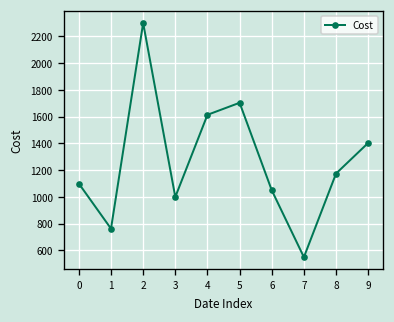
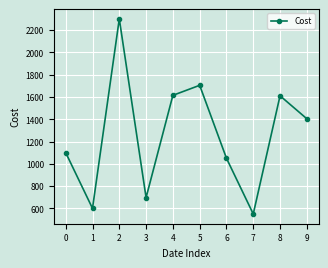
1: 760 -> 600
3: 1000 -> 700
8: 1180 -> 1610
